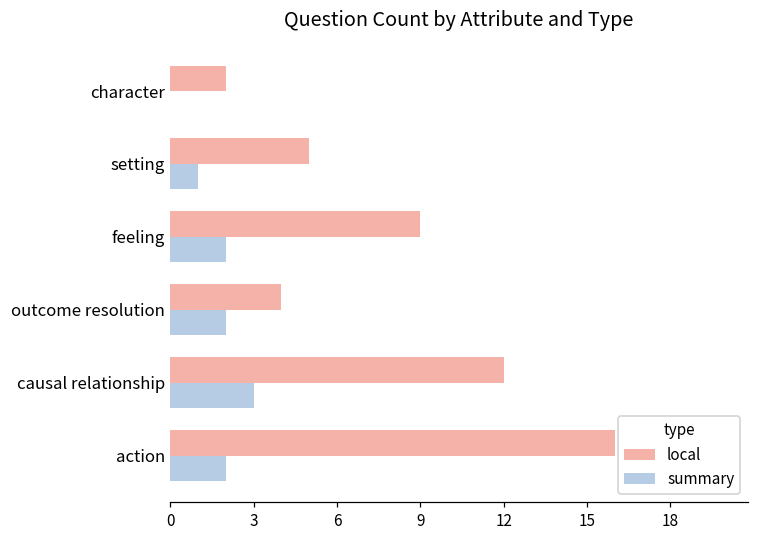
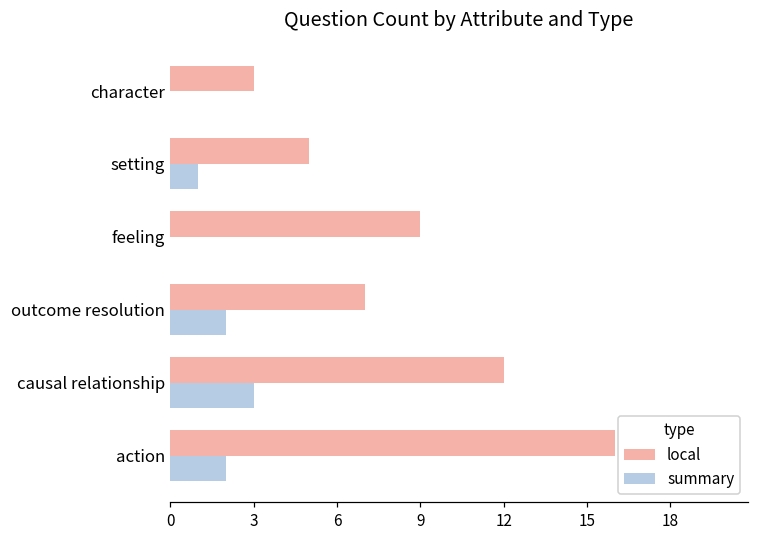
local, character: 2 -> 3
summary, feeling: 2 -> 0
local, outcome resolution: 4 -> 7
